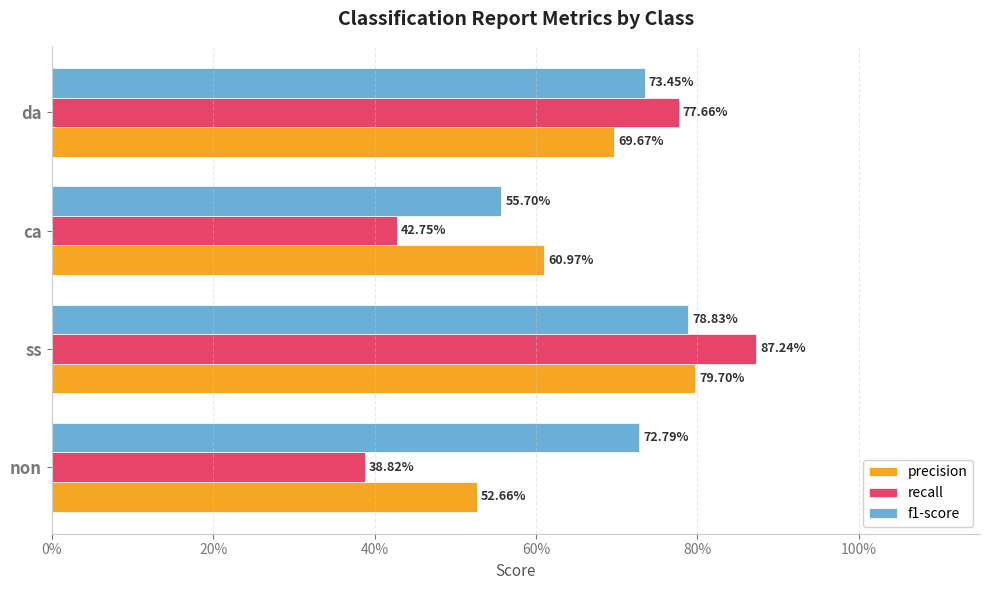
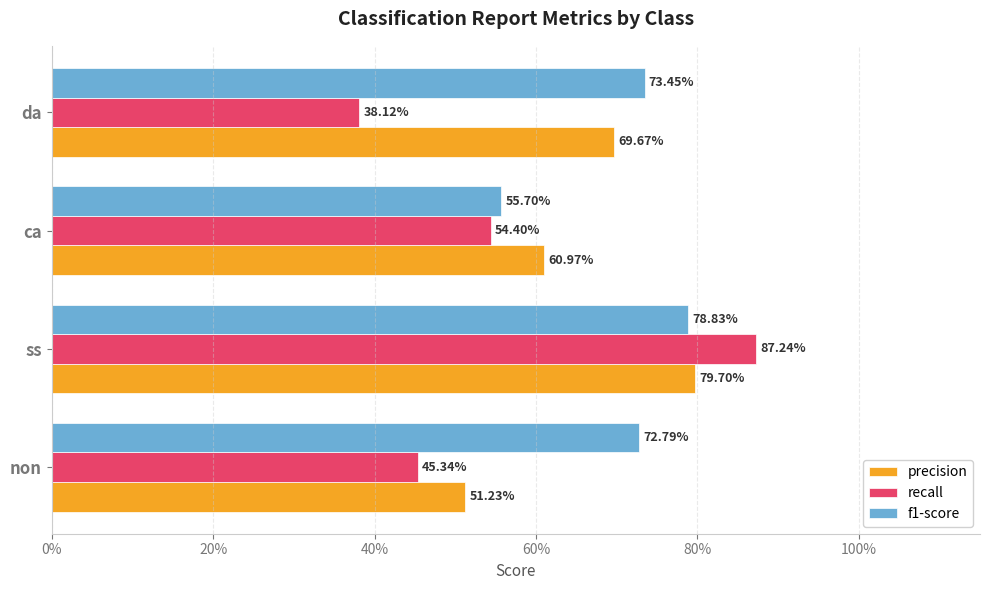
recall, da: 77.66% -> 38.12%
recall, ca: 42.75% -> 54.40%
recall, non: 38.82% -> 45.34%
precision, non: 52.66% -> 51.23%
